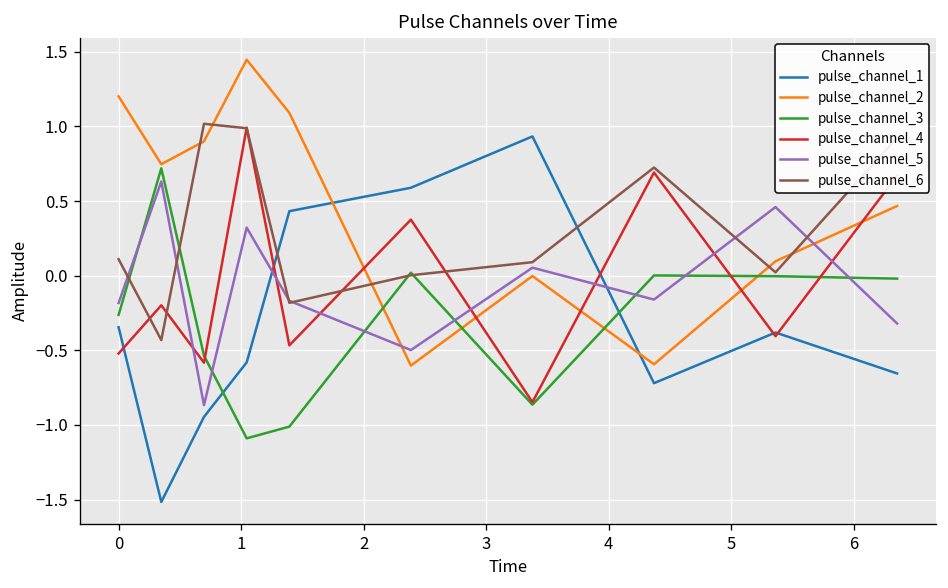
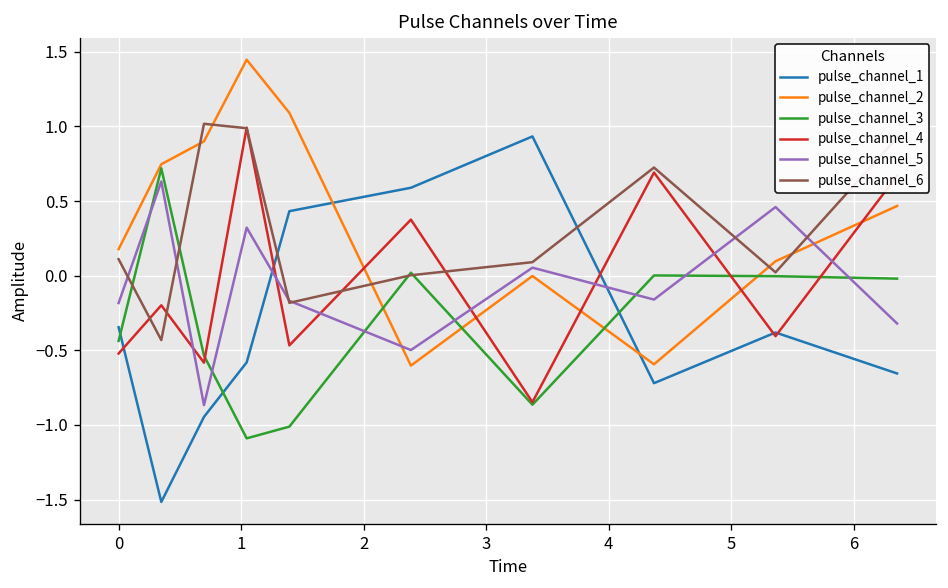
pulse_channel_2, 0: 1.20 -> 0.18
pulse_channel_3, 0: -0.26 -> -0.44
